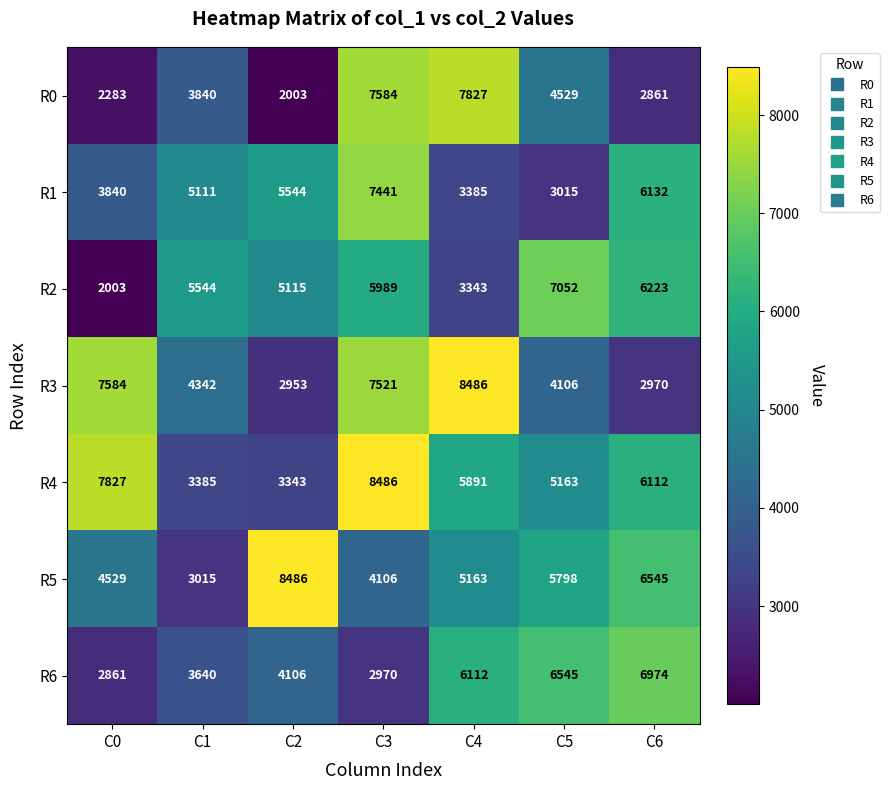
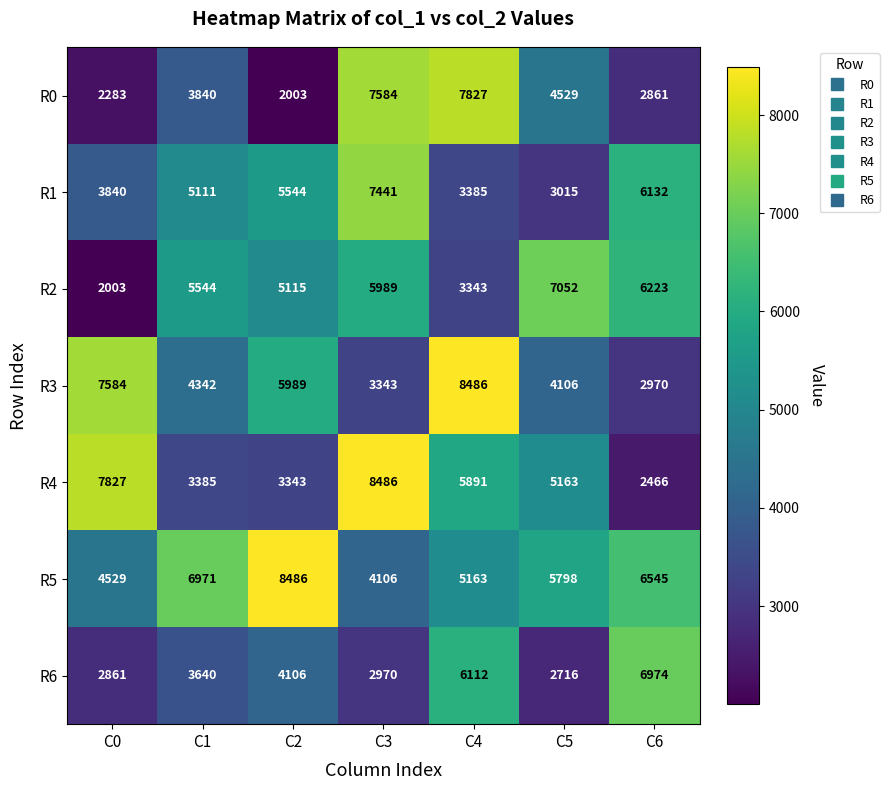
R3, C2: 2953 -> 5989
R3, C3: 7521 -> 3343
R4, C6: 6112 -> 2466
R5, C1: 3015 -> 6971
R6, C5: 6545 -> 2716
